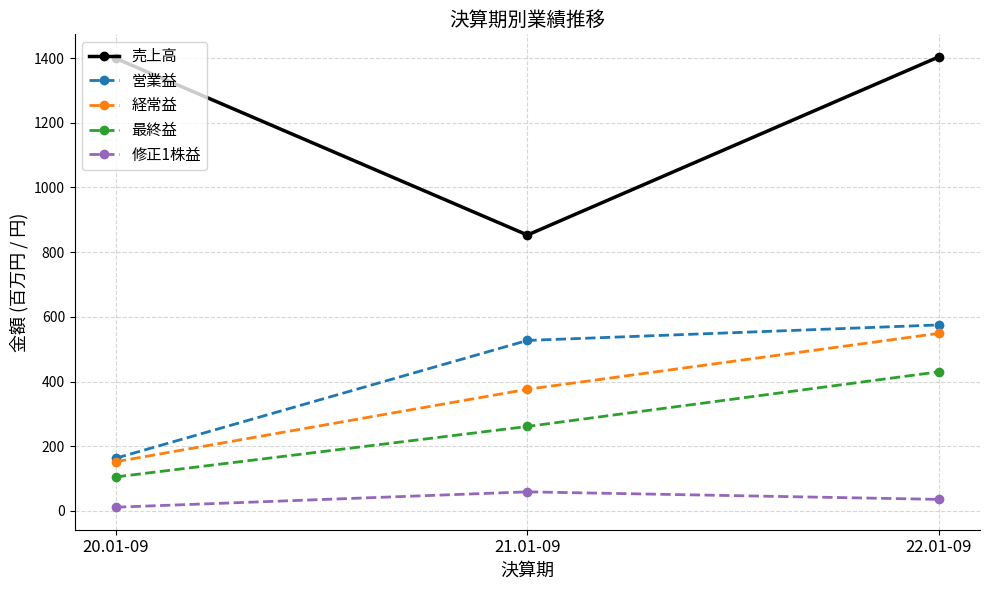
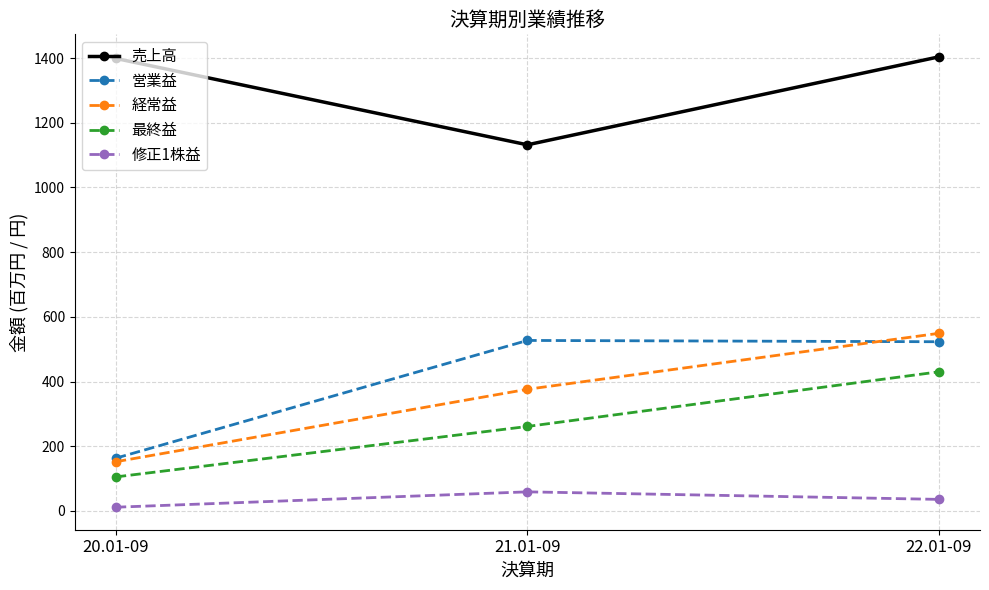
売上高, 21.01-09: 850 -> 1130
営業益, 22.01-09: 580 -> 520
